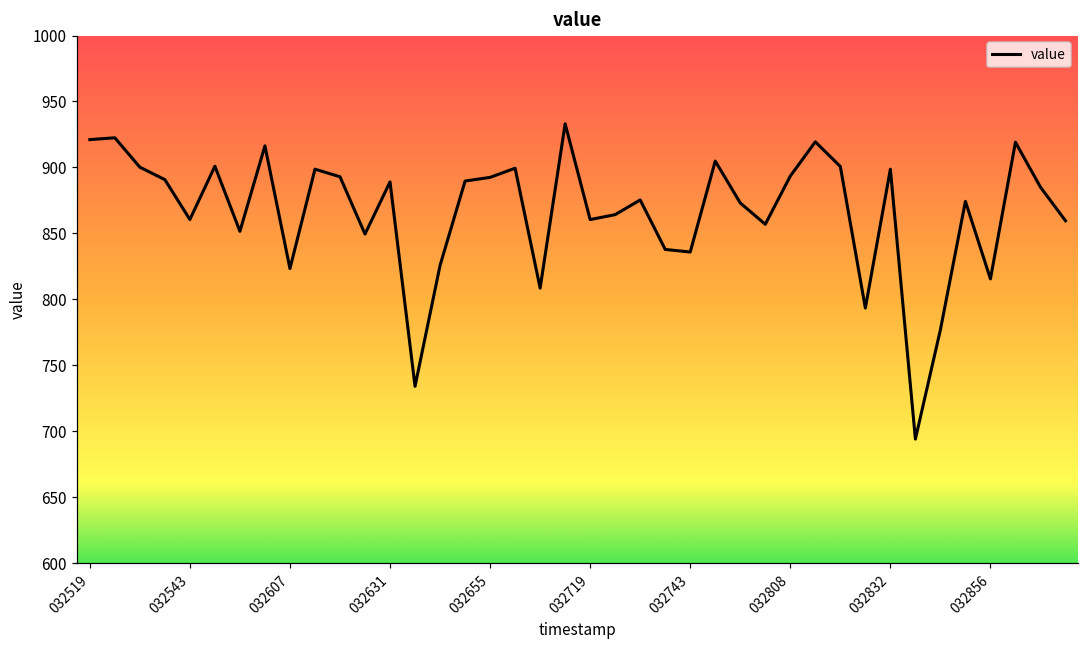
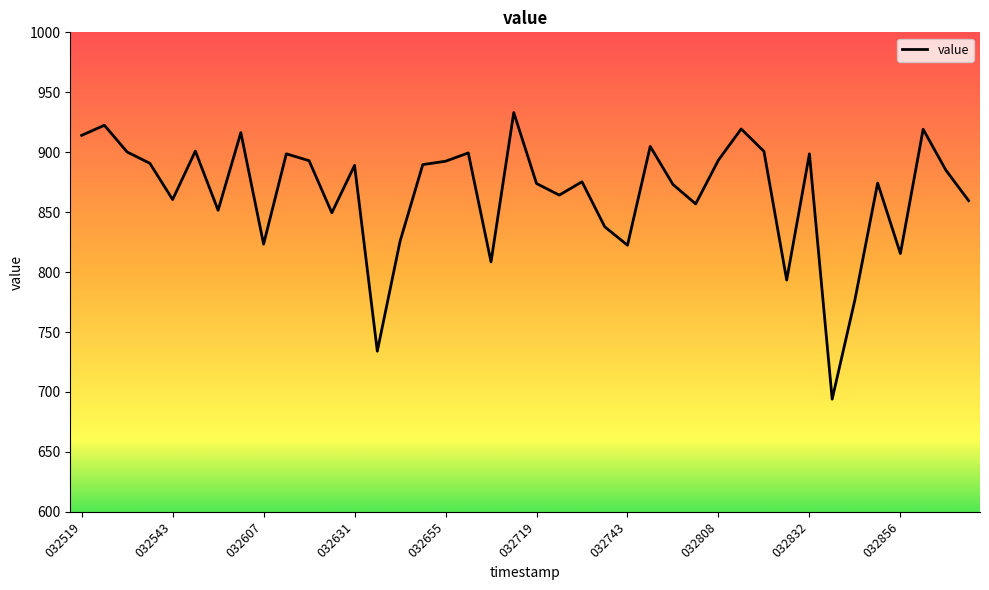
032519: 921 -> 914
032719: 860 -> 874
032743: 836 -> 822
